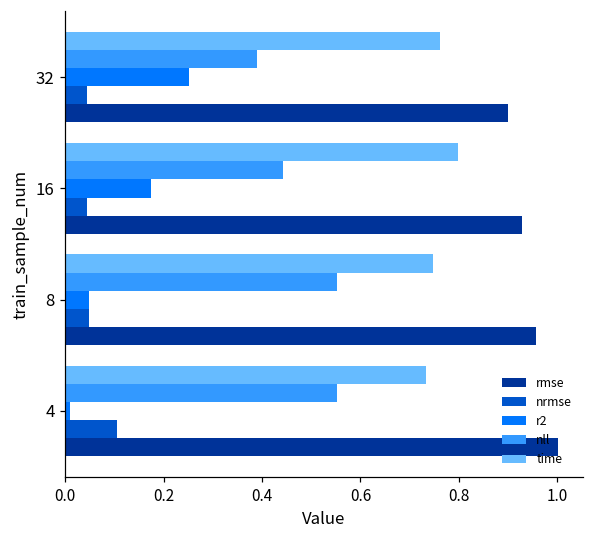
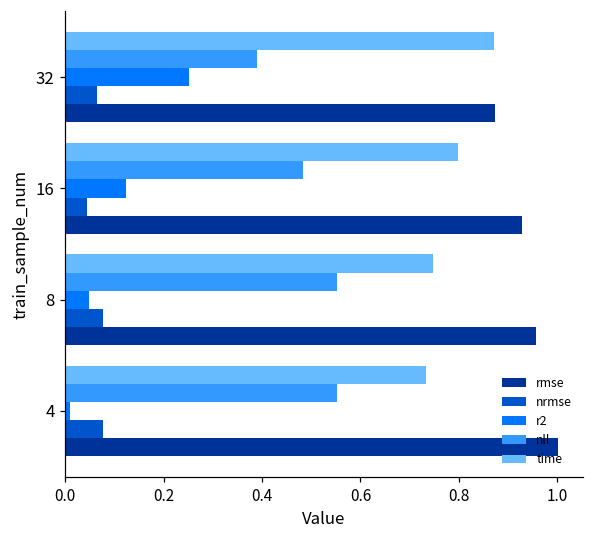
time, 32: 0.76 -> 0.87
nrmse, 32: 0.05 -> 0.06
rmse, 32: 0.90 -> 0.87
nll, 16: 0.44 -> 0.48
r2, 16: 0.17 -> 0.12
nrmse, 8: 0.05 -> 0.08
nrmse, 4: 0.10 -> 0.08
